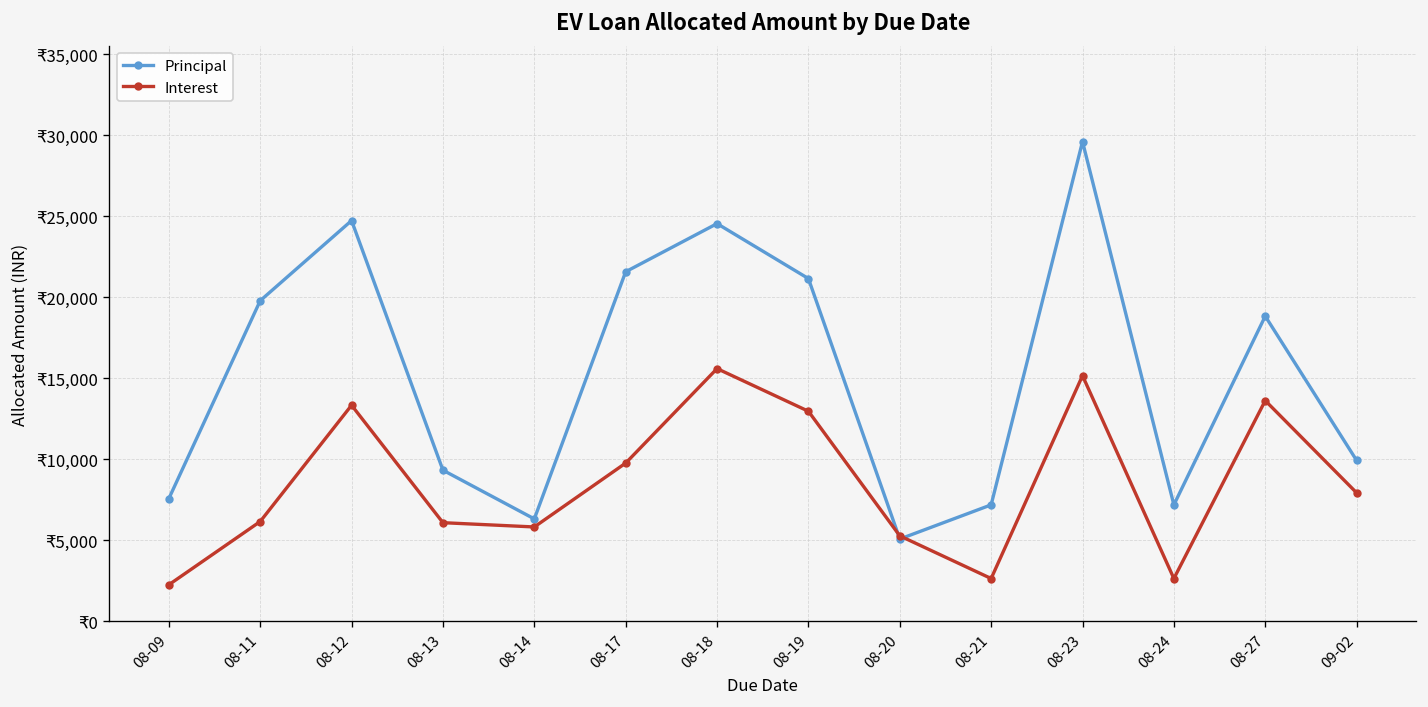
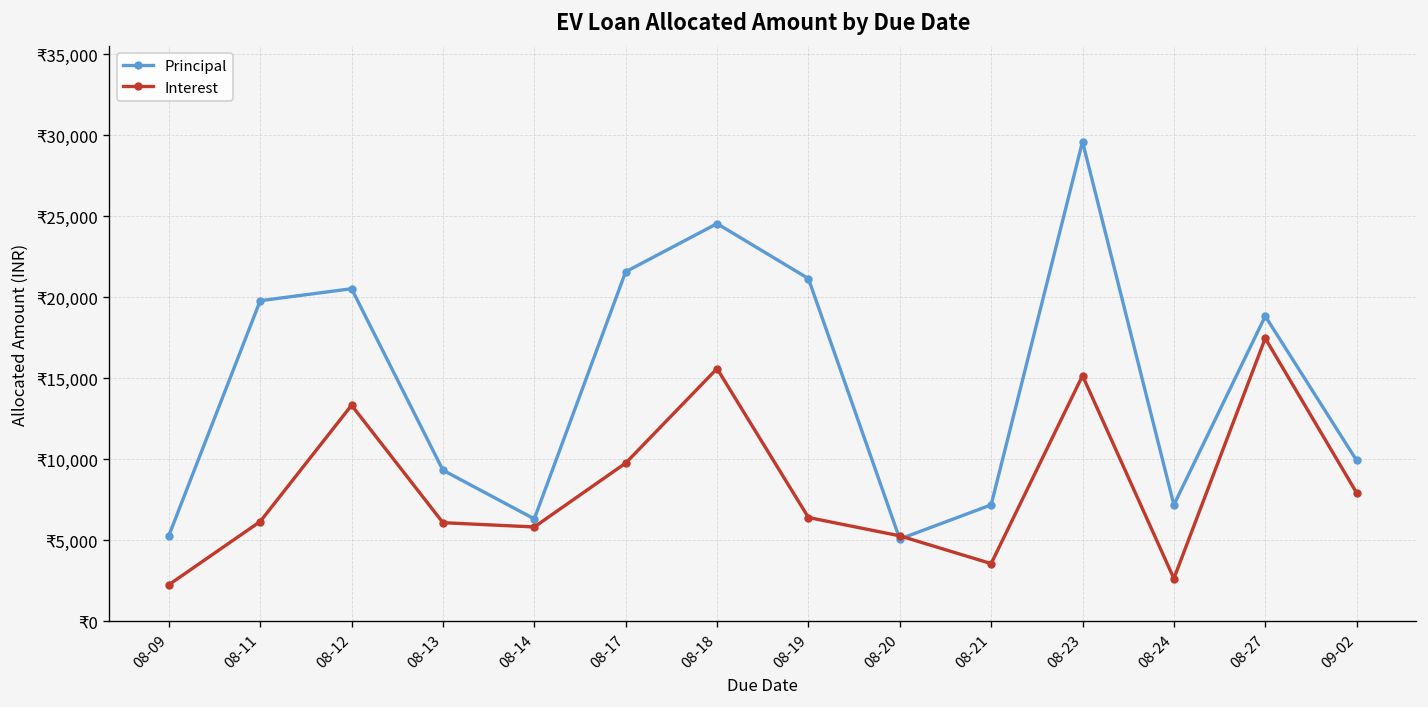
Principal, 08-09: ₹7,600 -> ₹5,300
Principal, 08-12: ₹24,700 -> ₹20,500
Interest, 08-19: ₹13,000 -> ₹6,400
Interest, 08-21: ₹2,600 -> ₹3,600
Interest, 08-27: ₹13,600 -> ₹17,500
